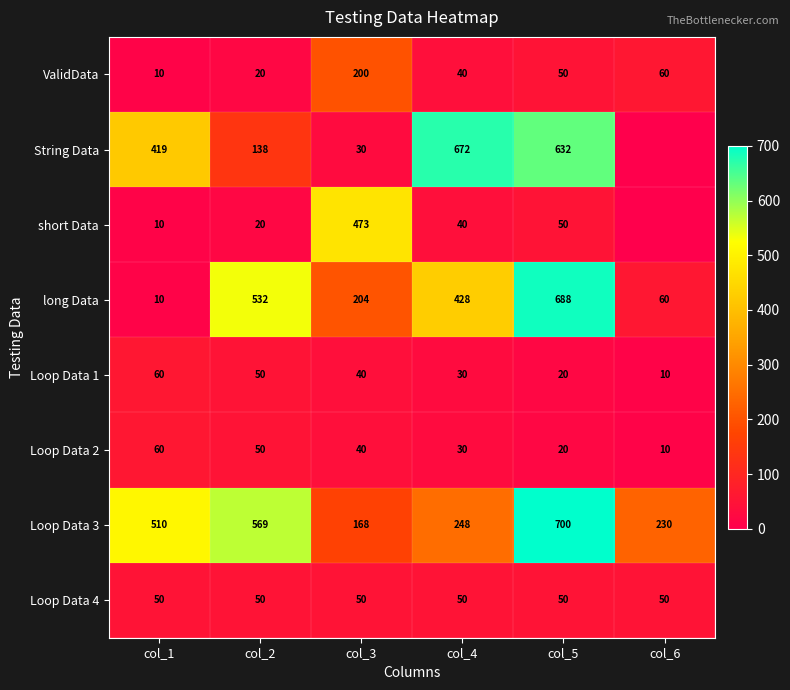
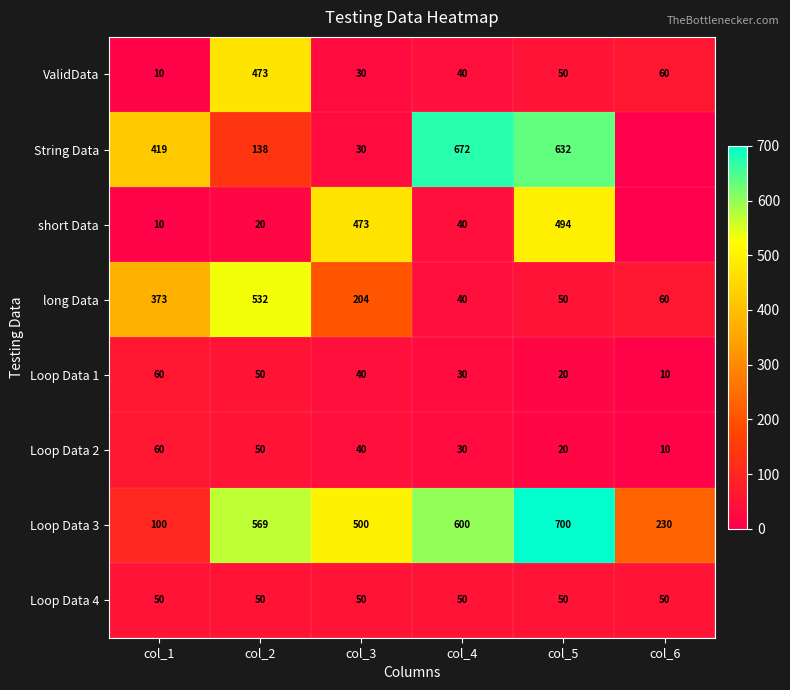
ValidData, col_2: 20 -> 473
ValidData, col_3: 200 -> 30
short Data, col_5: 50 -> 494
long Data, col_1: 10 -> 373
long Data, col_4: 428 -> 40
long Data, col_5: 688 -> 50
Loop Data 3, col_1: 510 -> 100
Loop Data 3, col_3: 168 -> 500
Loop Data 3, col_4: 248 -> 600
